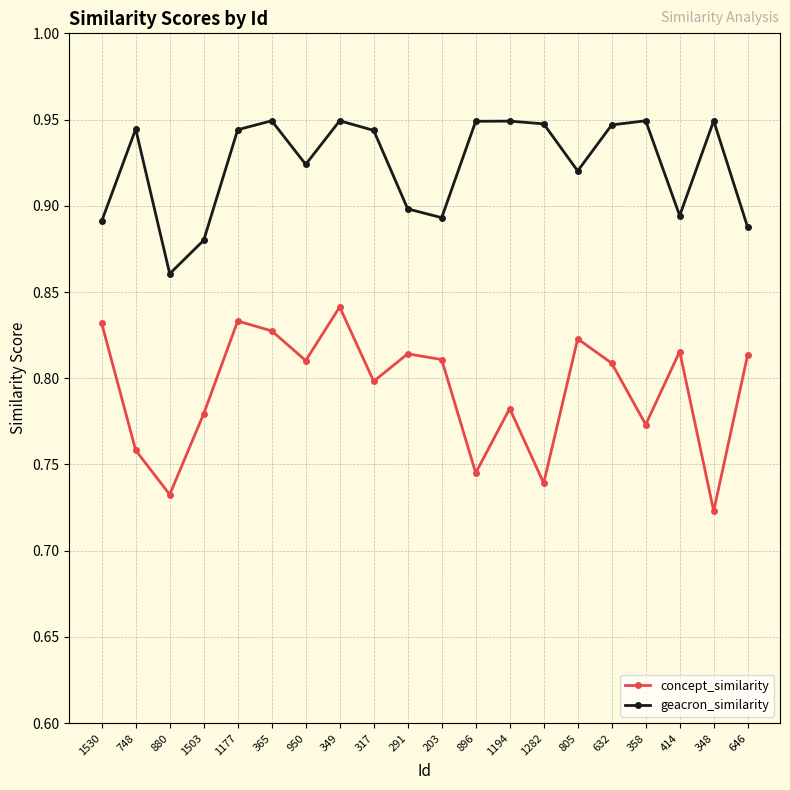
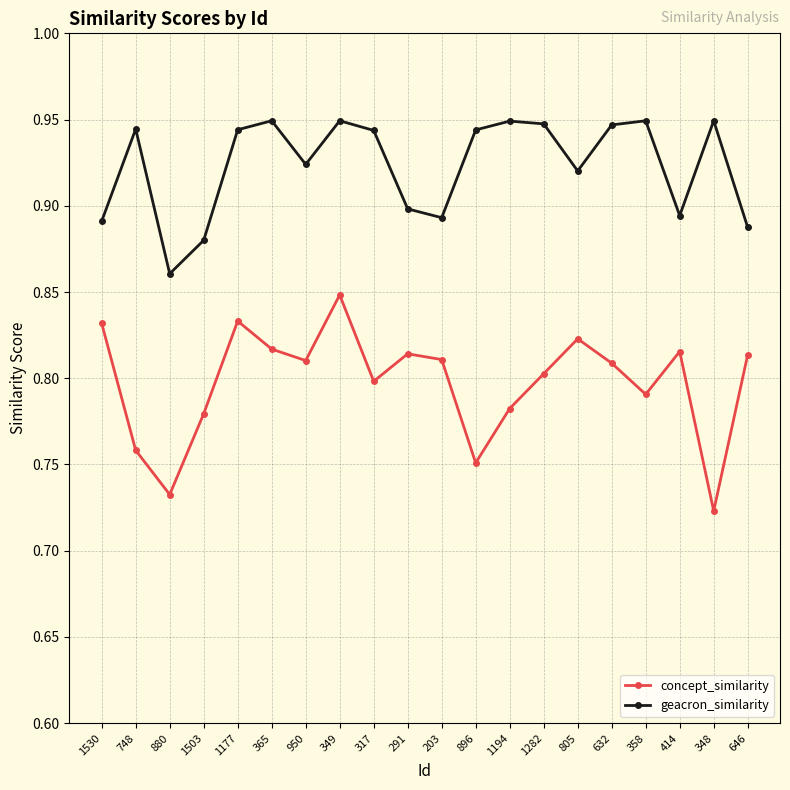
concept_similarity, 365: 0.827 -> 0.817
concept_similarity, 349: 0.841 -> 0.848
concept_similarity, 896: 0.745 -> 0.751
geacron_similarity, 896: 0.949 -> 0.944
concept_similarity, 1282: 0.739 -> 0.803
concept_similarity, 358: 0.773 -> 0.791
